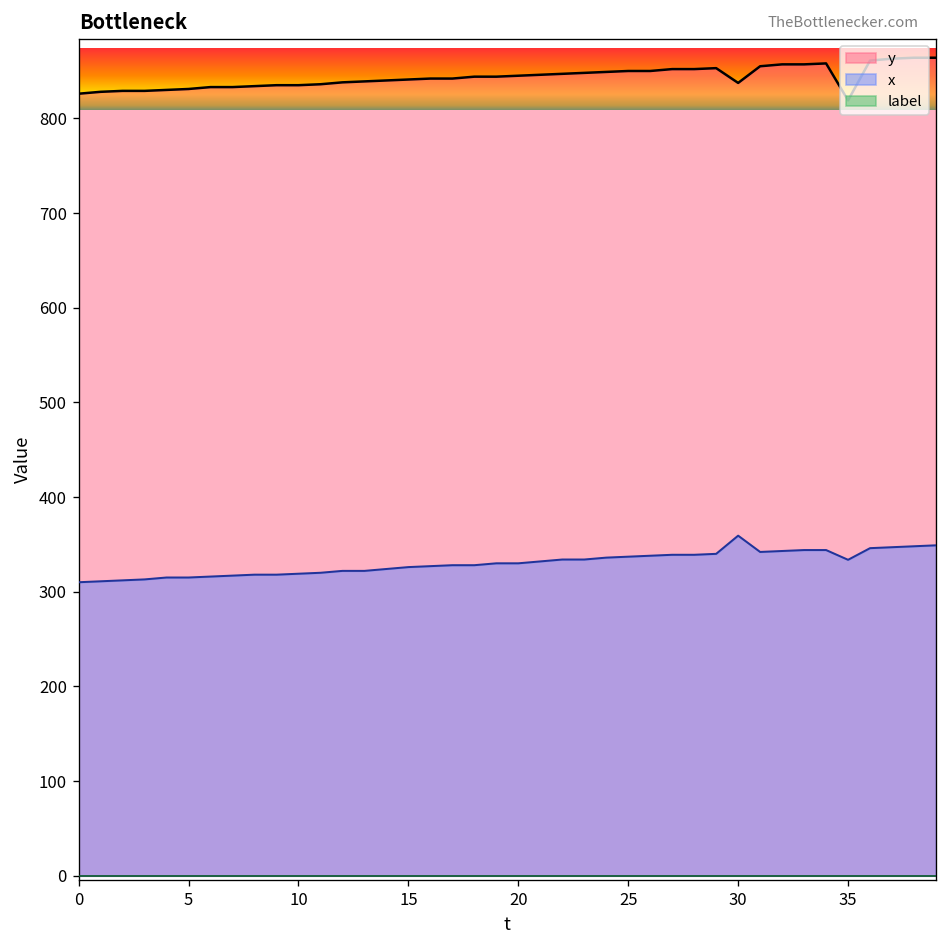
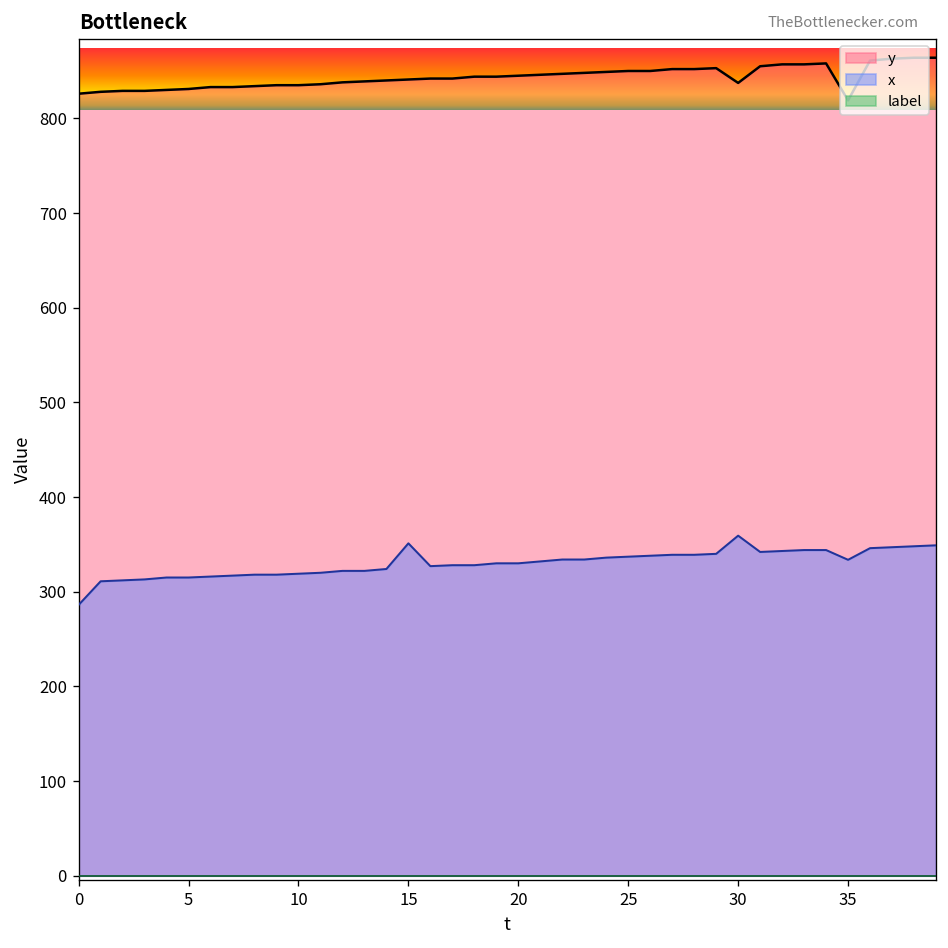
x, 0: 310 -> 290
x, 15: 330 -> 350
